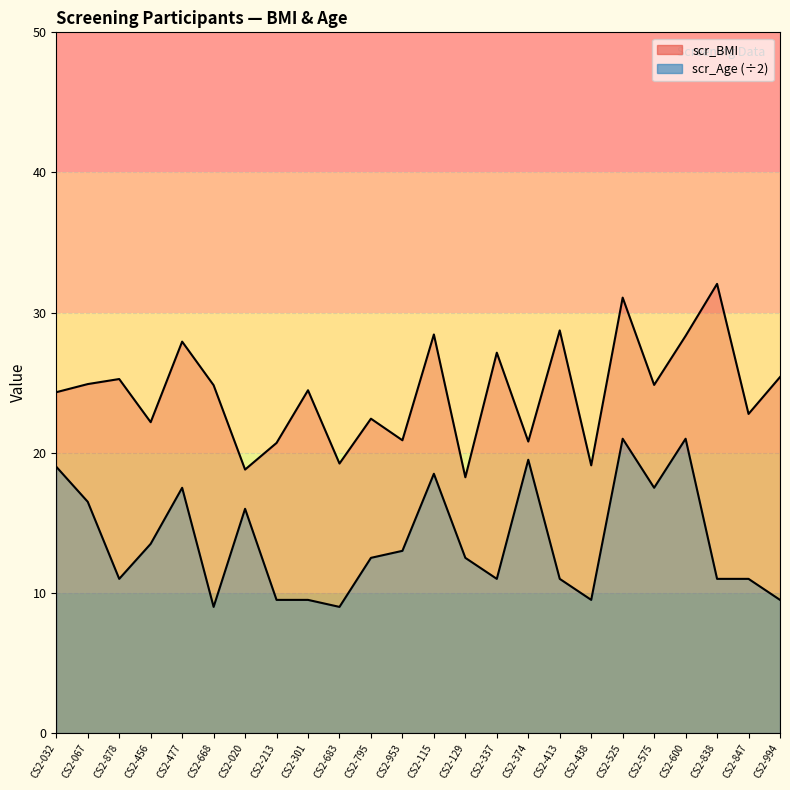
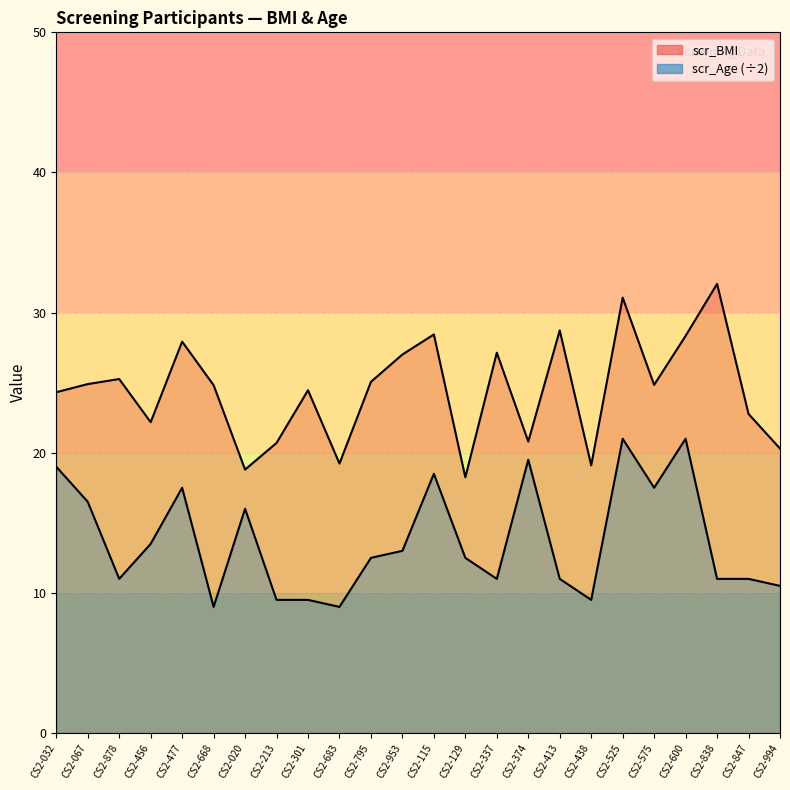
scr_BMI, CS2-795: 22.4 -> 25.1
scr_BMI, CS2-953: 20.9 -> 27.0
scr_BMI, CS2-994: 25.4 -> 20.3
scr_Age (÷2), CS2-994: 9.5 -> 10.5
